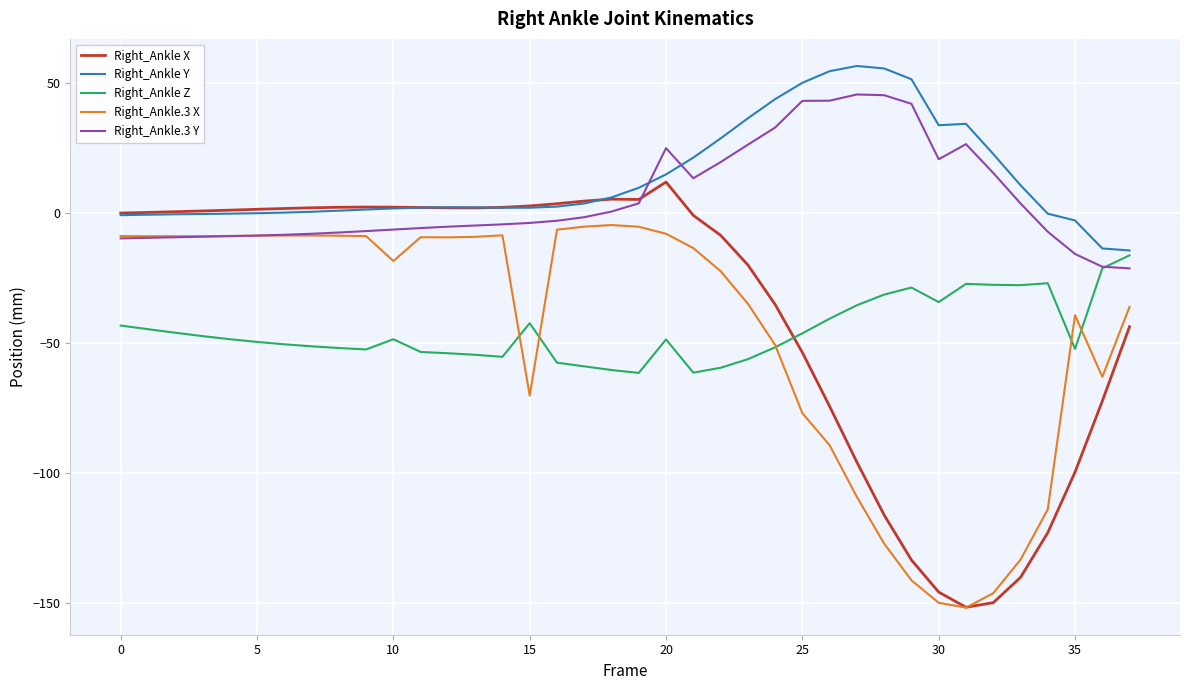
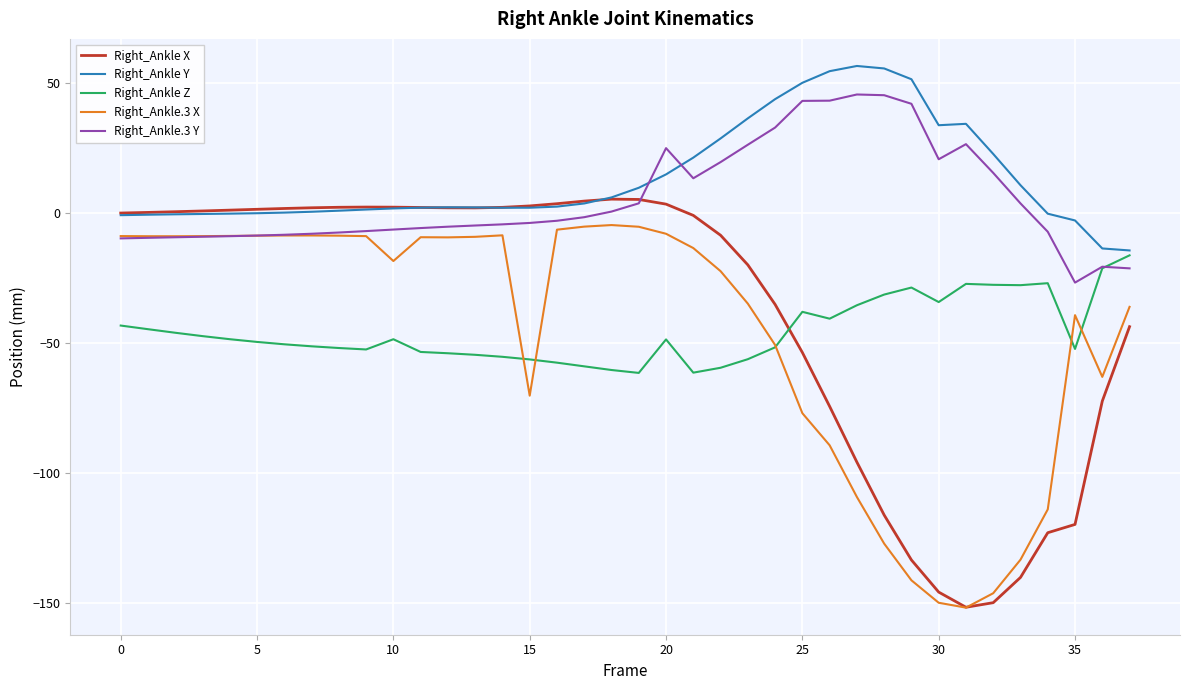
Right_Ankle Z, 15: -42 -> -56
Right_Ankle X, 20: 12 -> 3
Right_Ankle Z, 25: -46 -> -38
Right_Ankle X, 35: -100 -> -120
Right_Ankle.3 Y, 35: -16 -> -27
